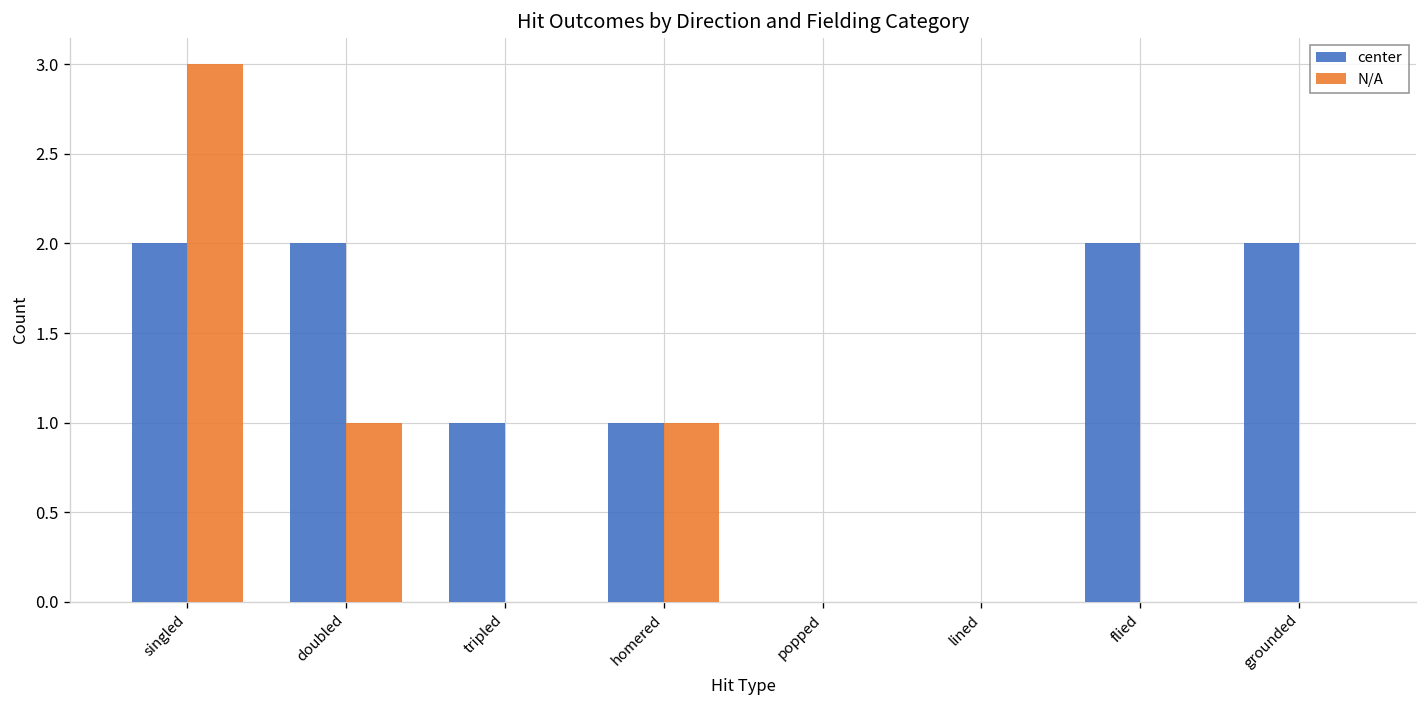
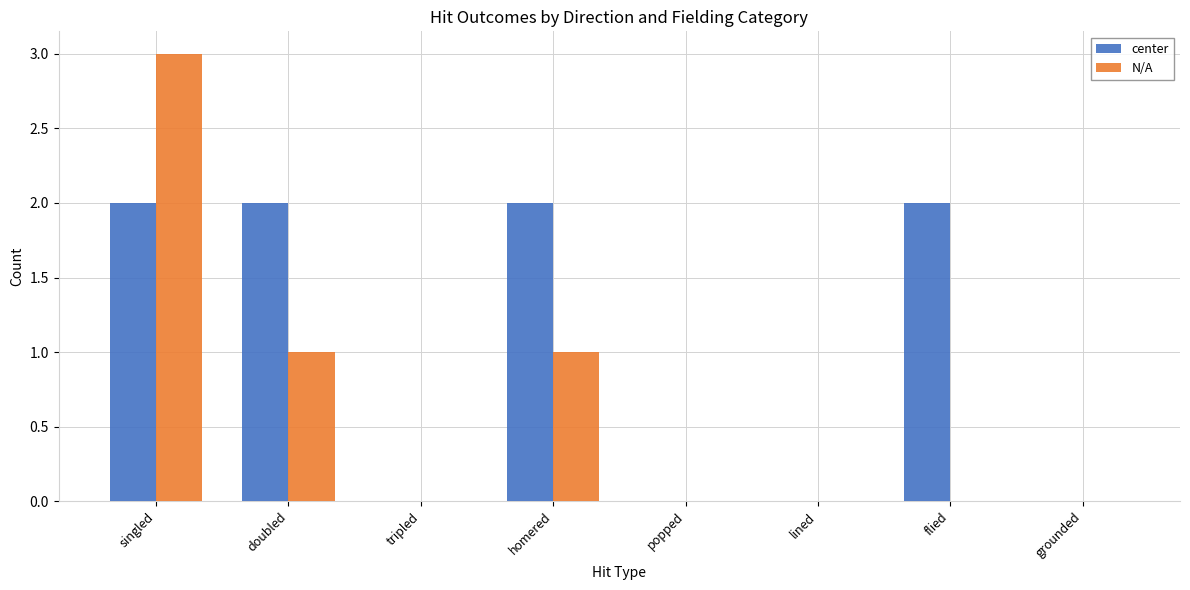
center, tripled: 1 -> 0
center, homered: 1 -> 2
center, grounded: 2 -> 0
